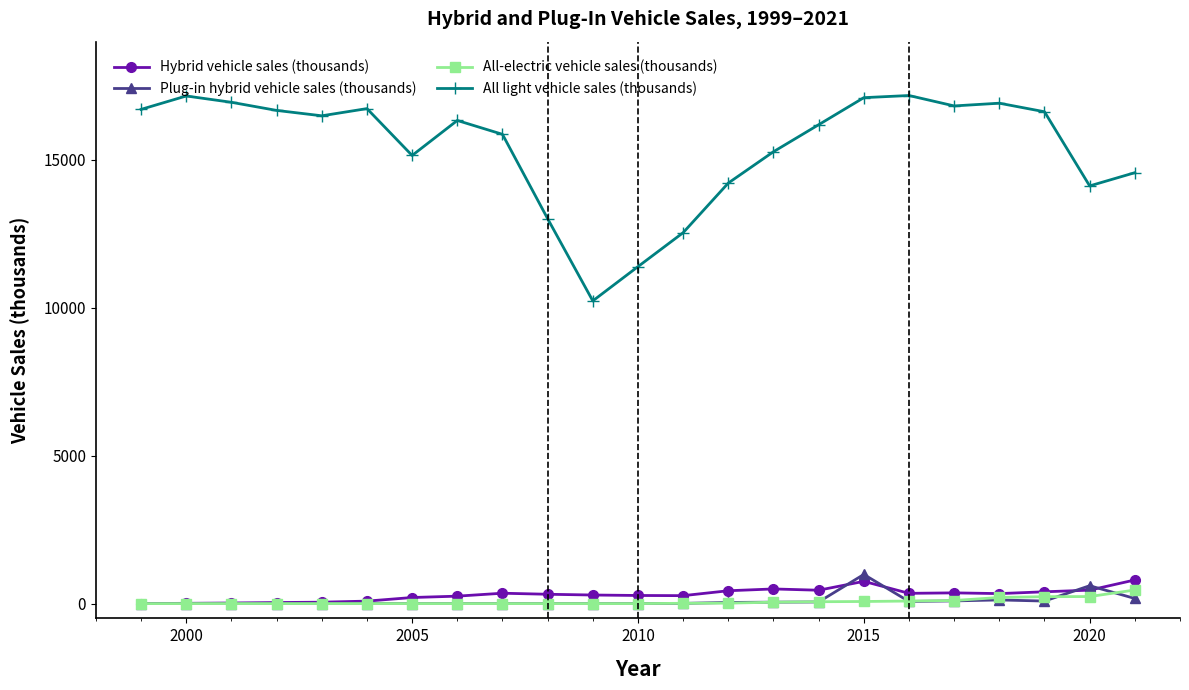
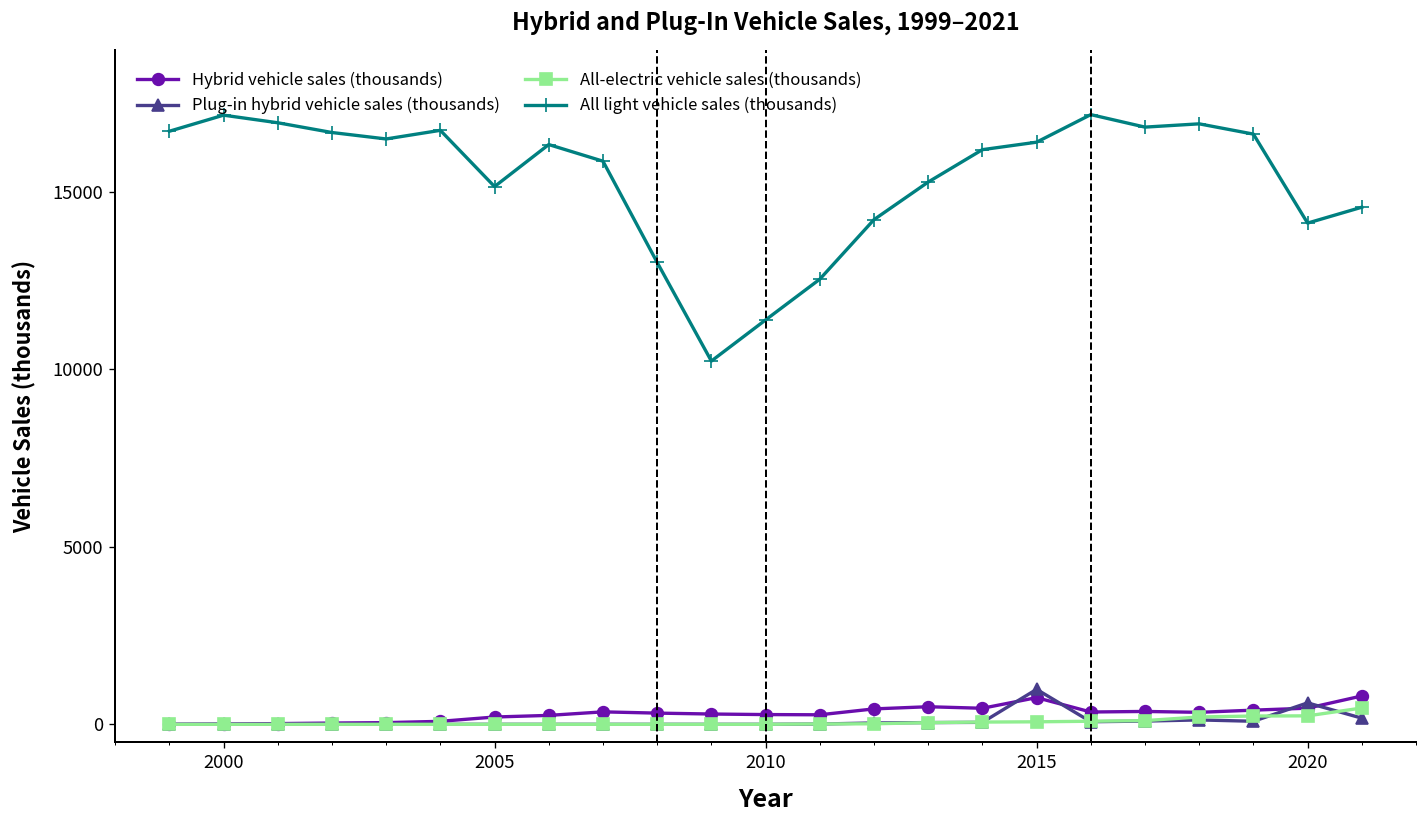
All light vehicle sales (thousands), 2015: 17100 -> 16400
